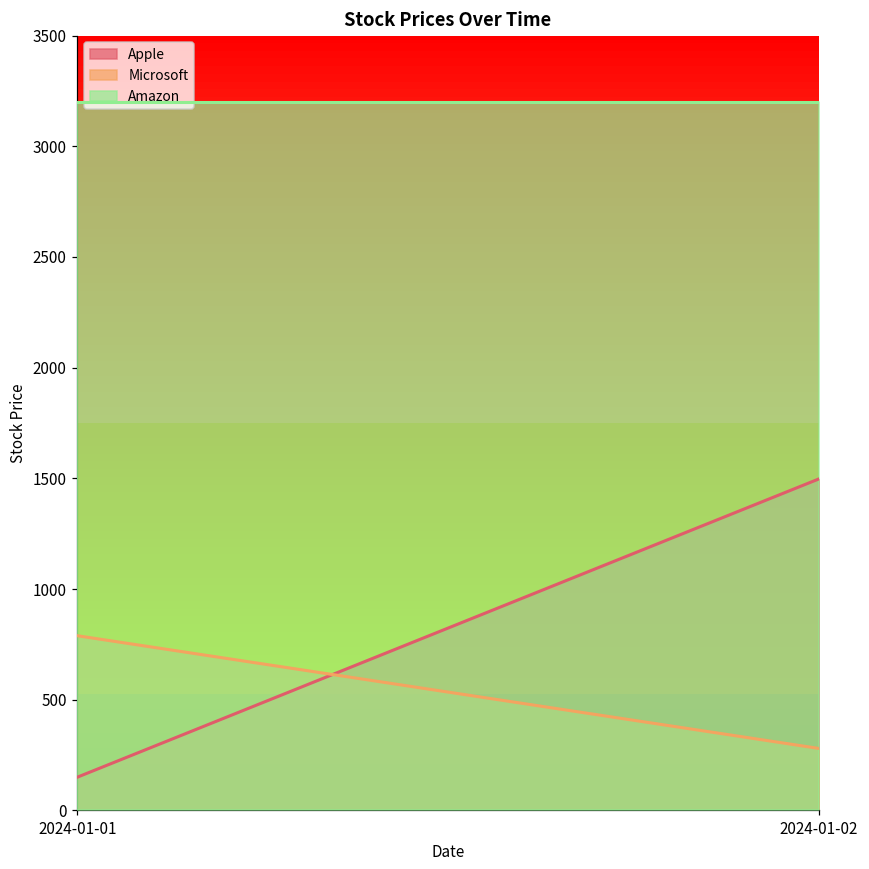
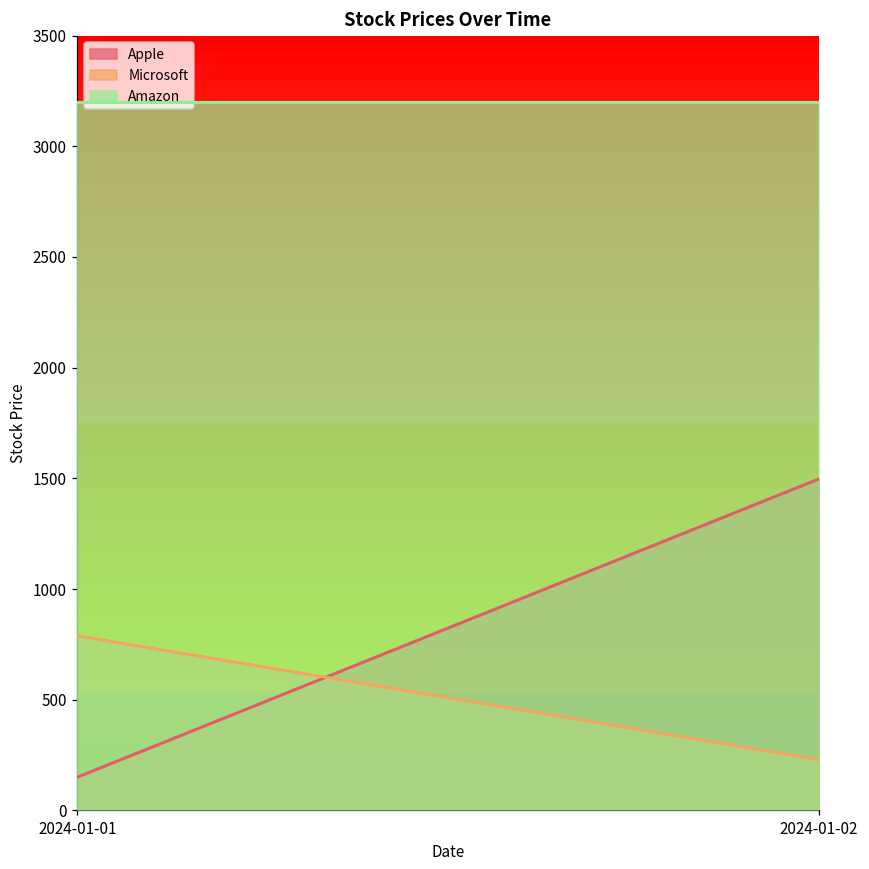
Microsoft, 2024-01-02: 280 -> 230
